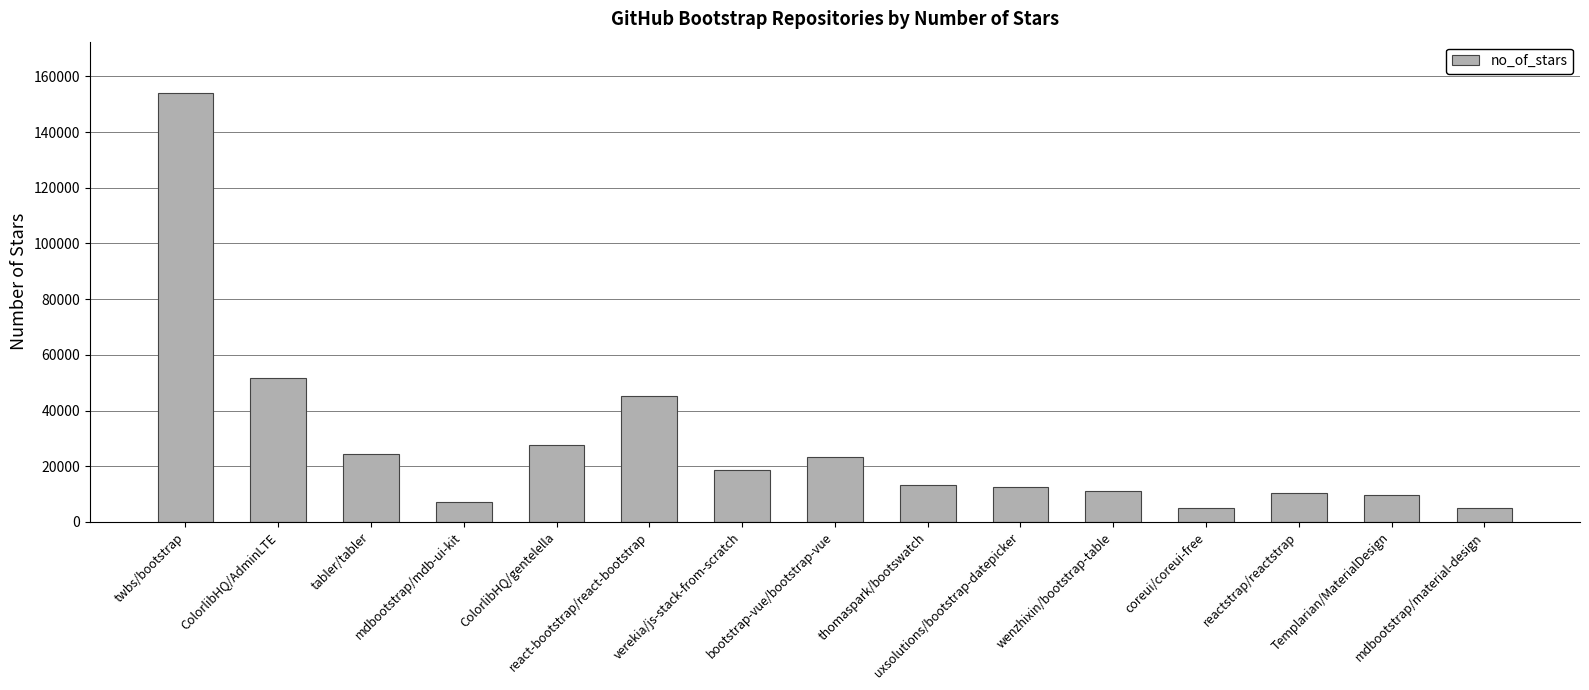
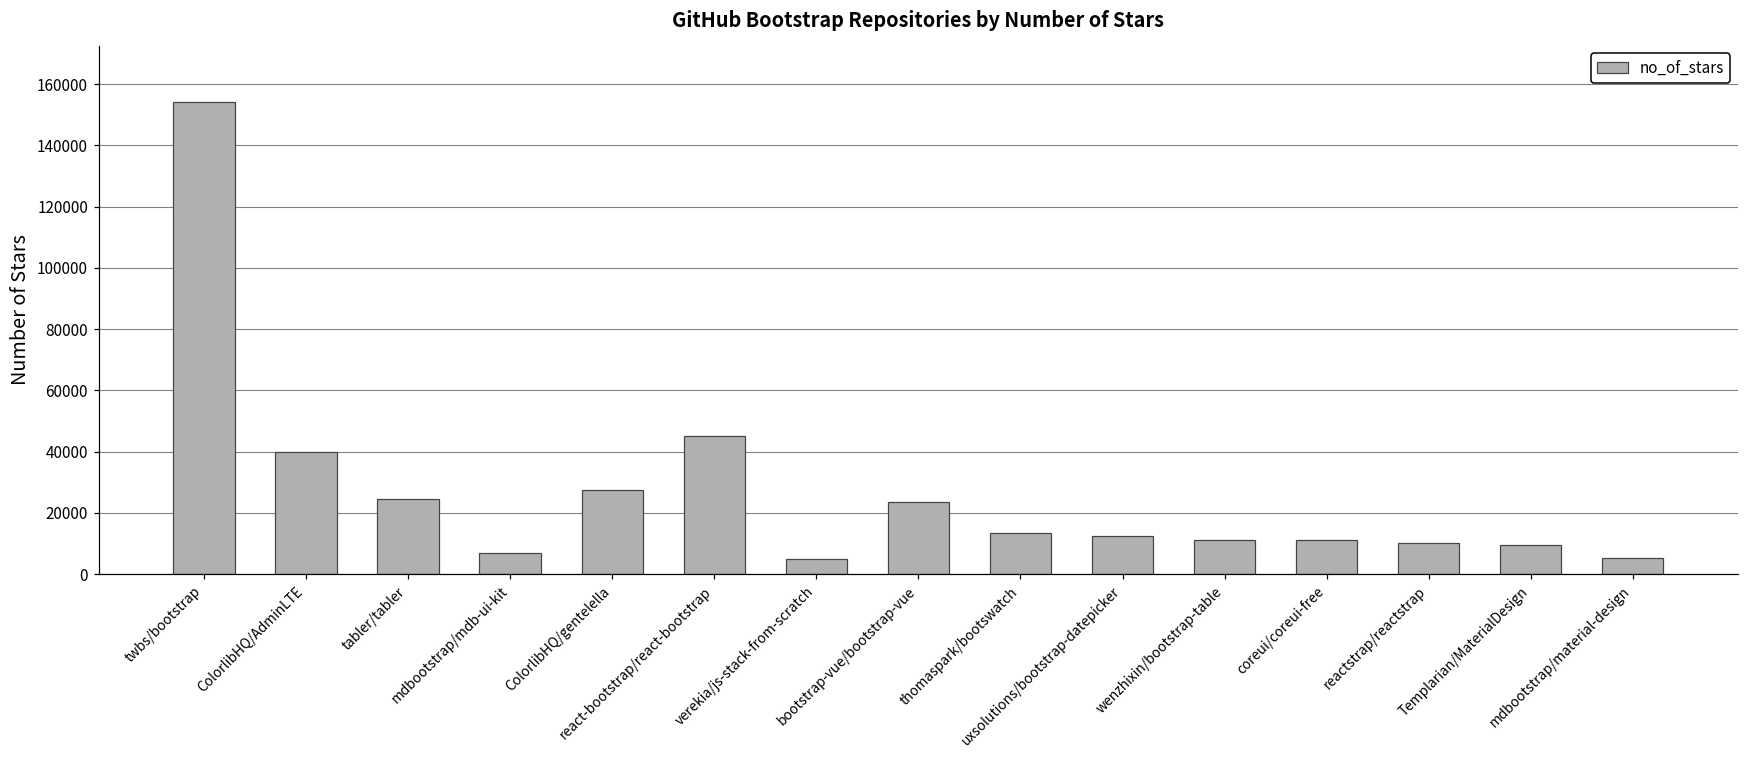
ColorlibHQ/AdminLTE: 52000 -> 40000
verekia/js-stack-from-scratch: 19000 -> 5000
coreui/coreui-free: 5000 -> 11000
